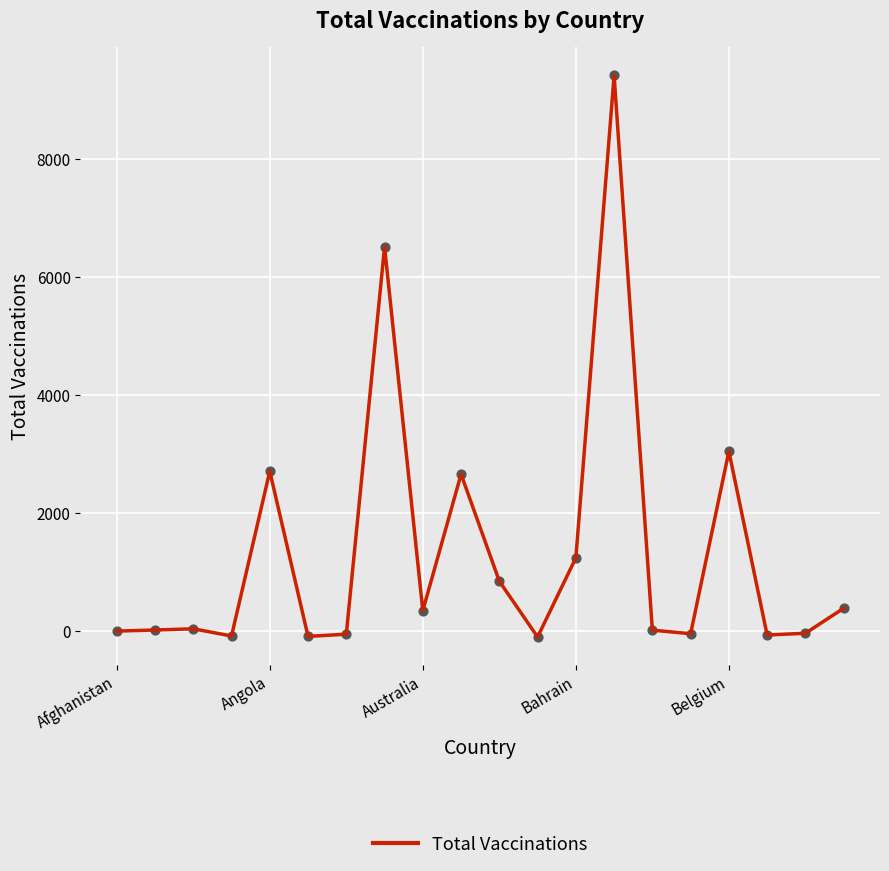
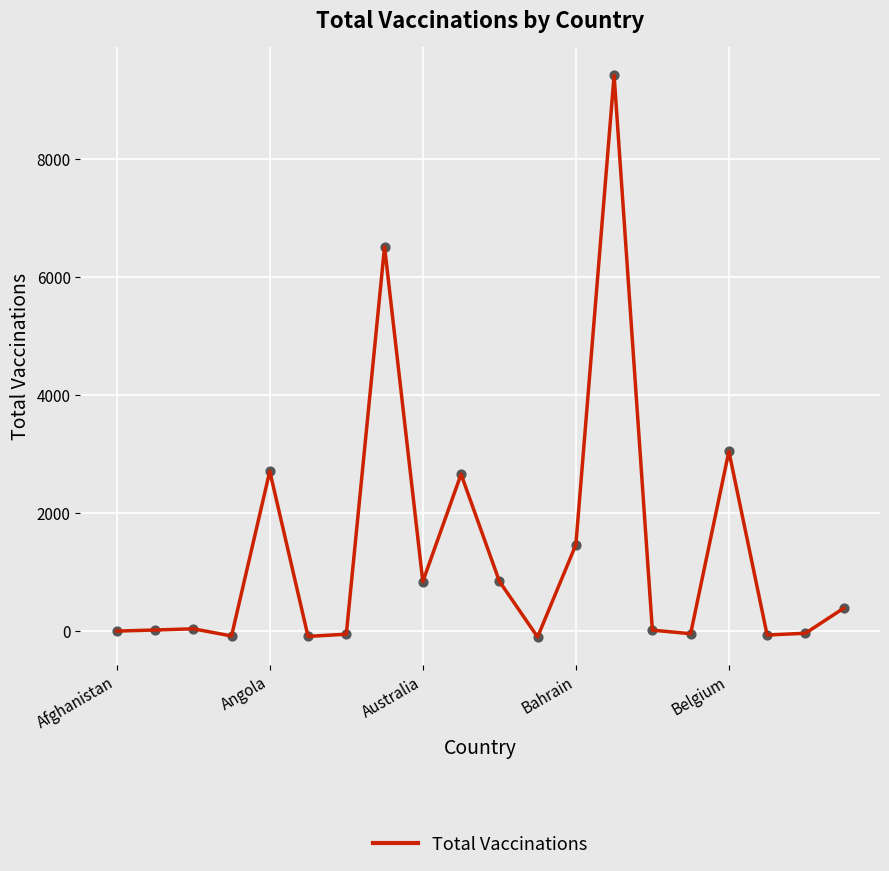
Australia: 300 -> 800
Bahrain: 1200 -> 1500
